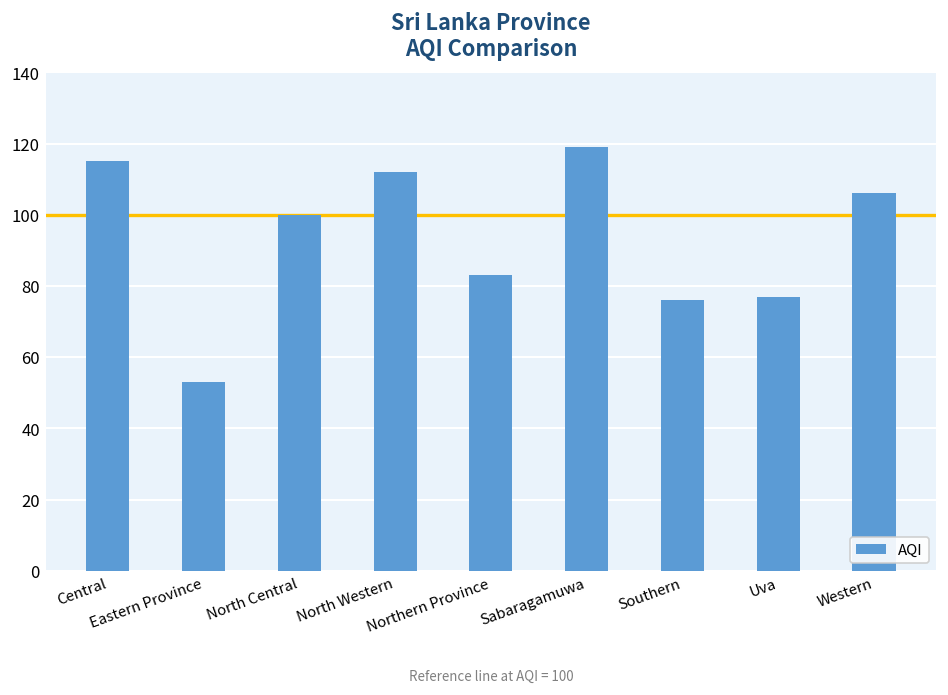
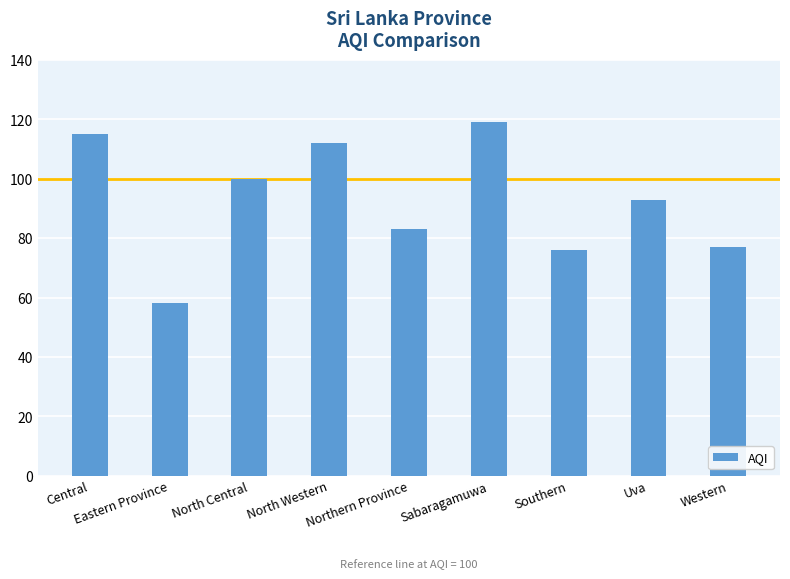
Eastern Province: 53 -> 58
Uva: 77 -> 93
Western: 106 -> 77
